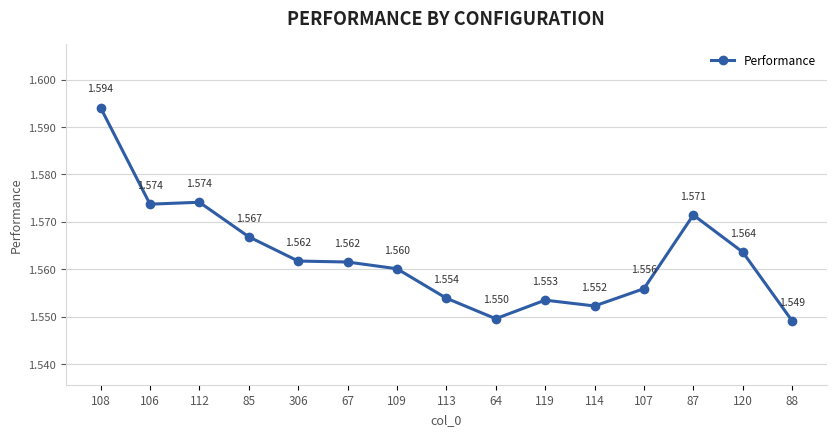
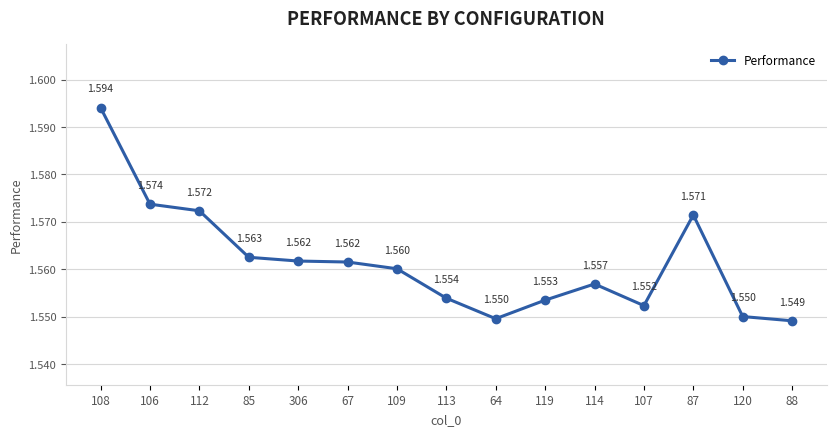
112: 1.574 -> 1.572
85: 1.567 -> 1.563
114: 1.552 -> 1.557
107: 1.556 -> 1.552
120: 1.564 -> 1.550
